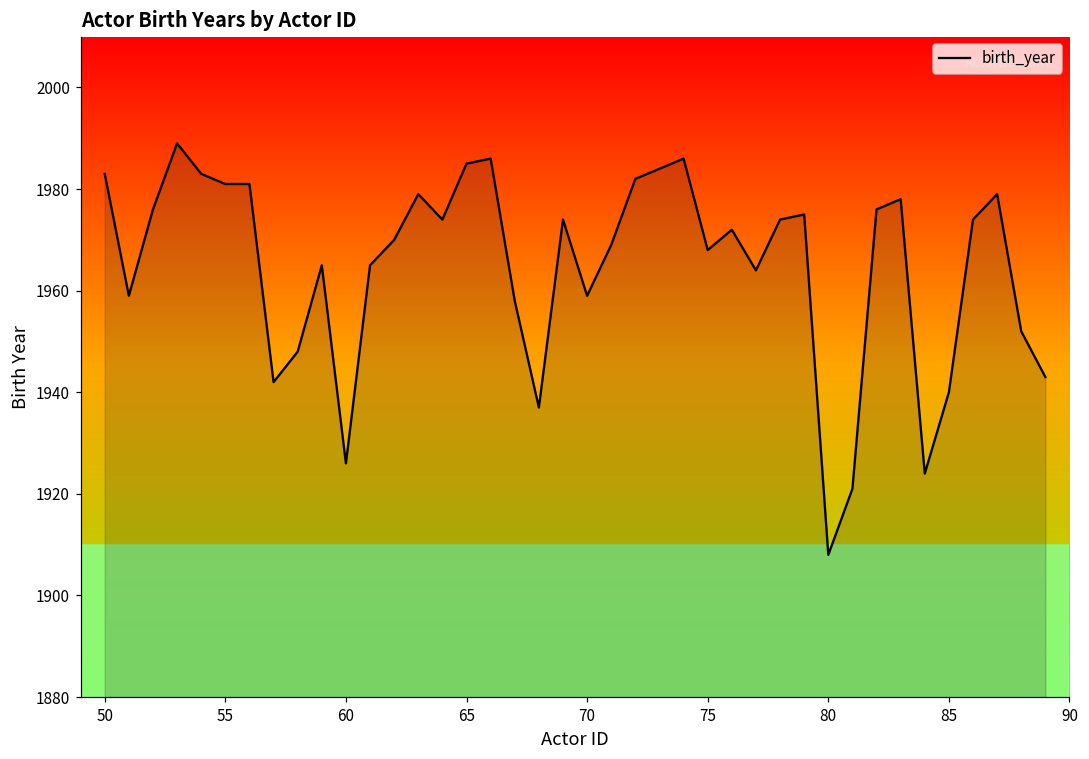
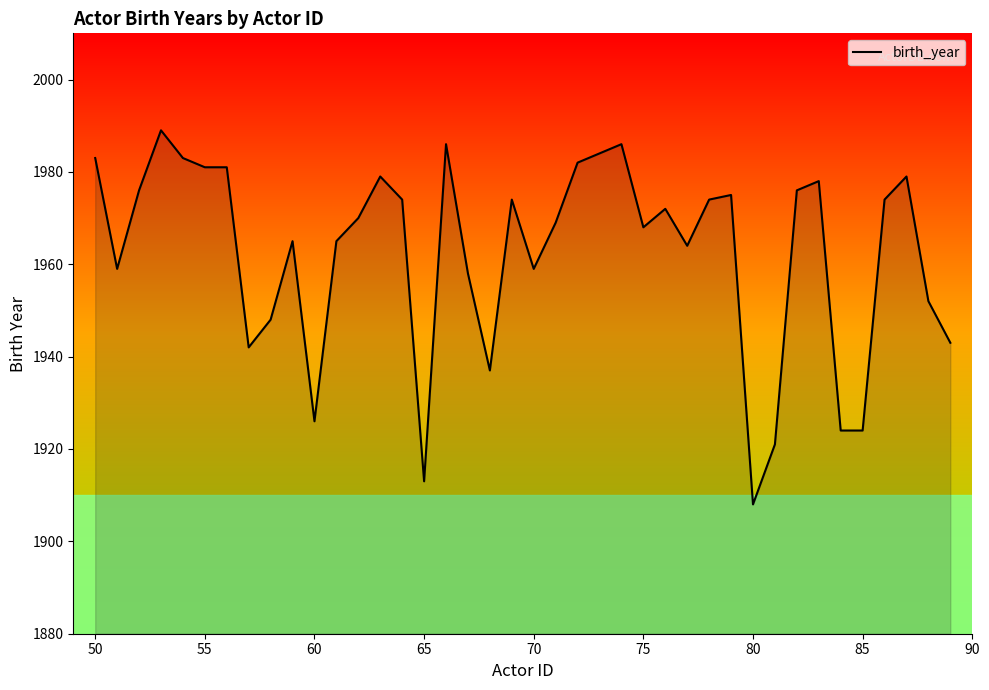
65: 1985 -> 1913
85: 1940 -> 1924
